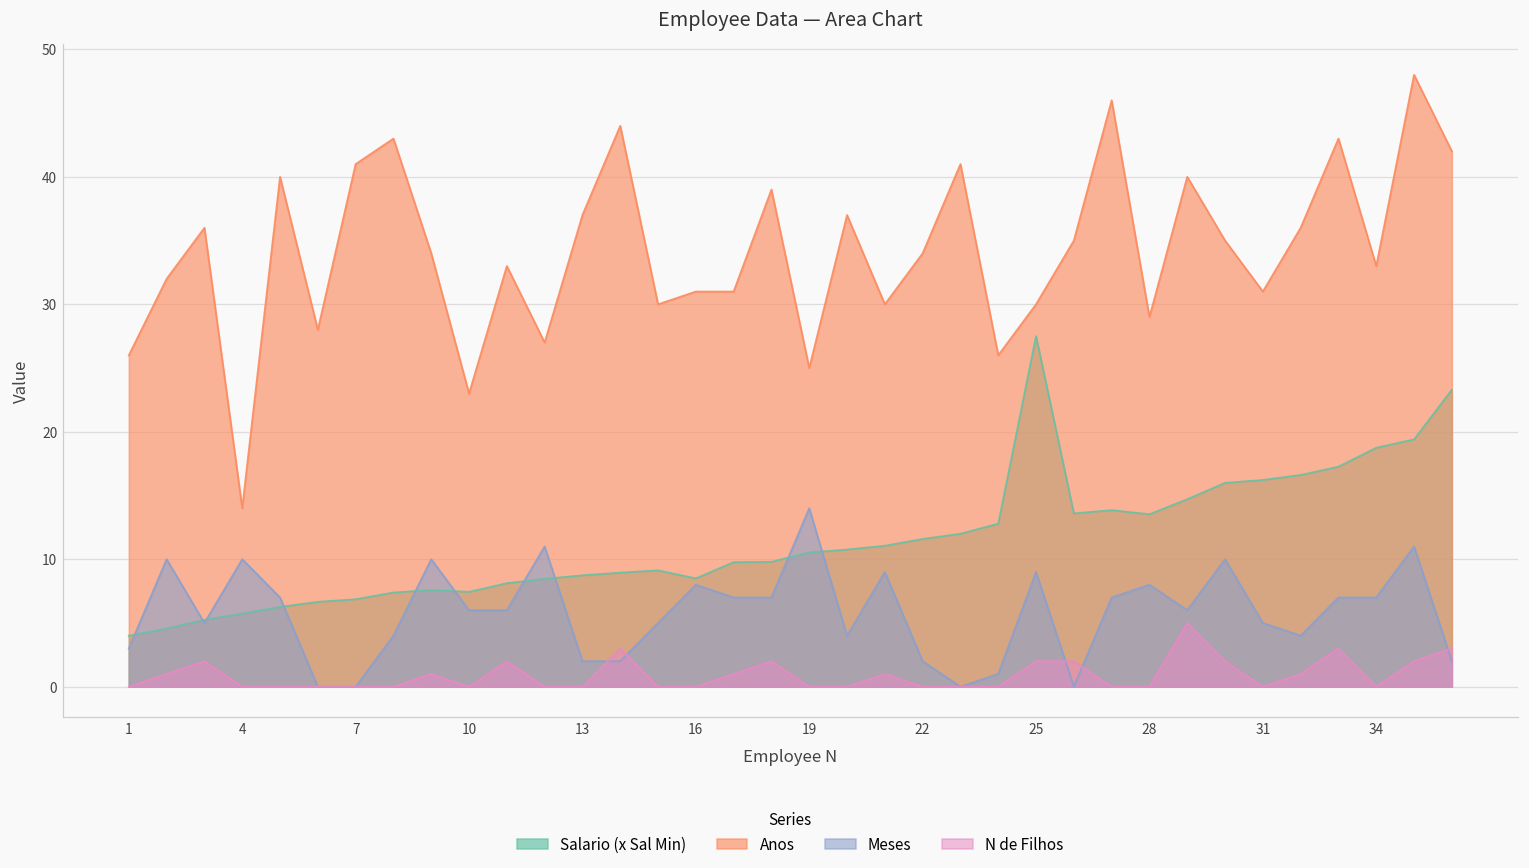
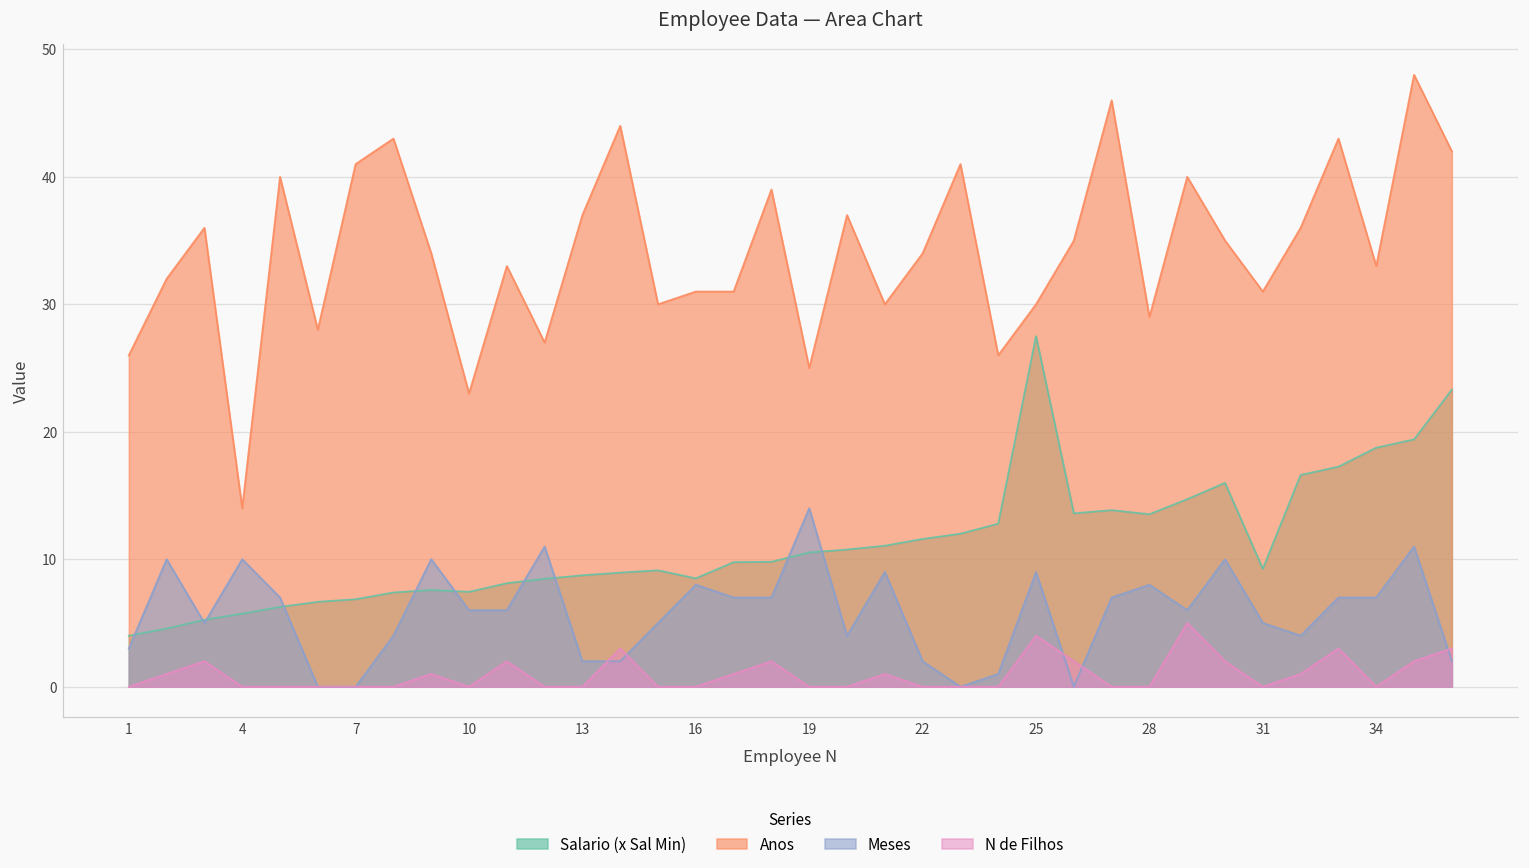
N de Filhos, 25: 2 -> 4
Salario (x Sal Min), 31: 16.2 -> 9.3
